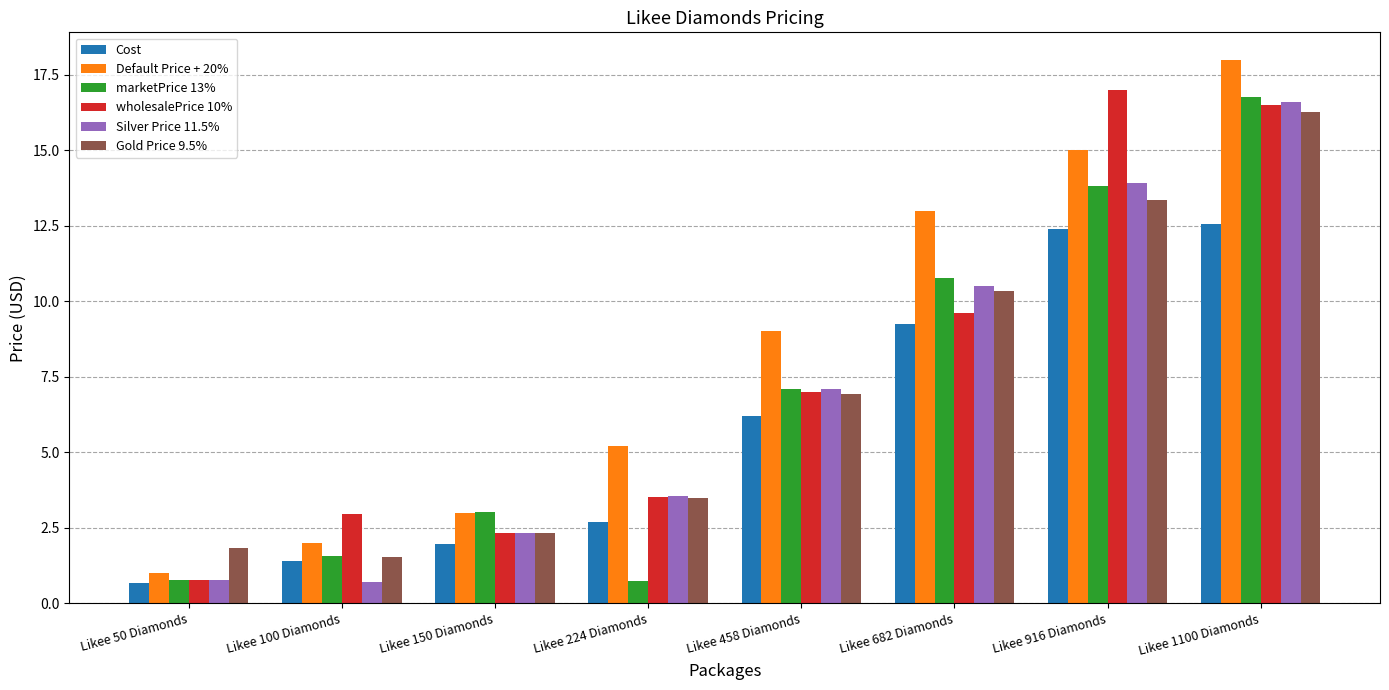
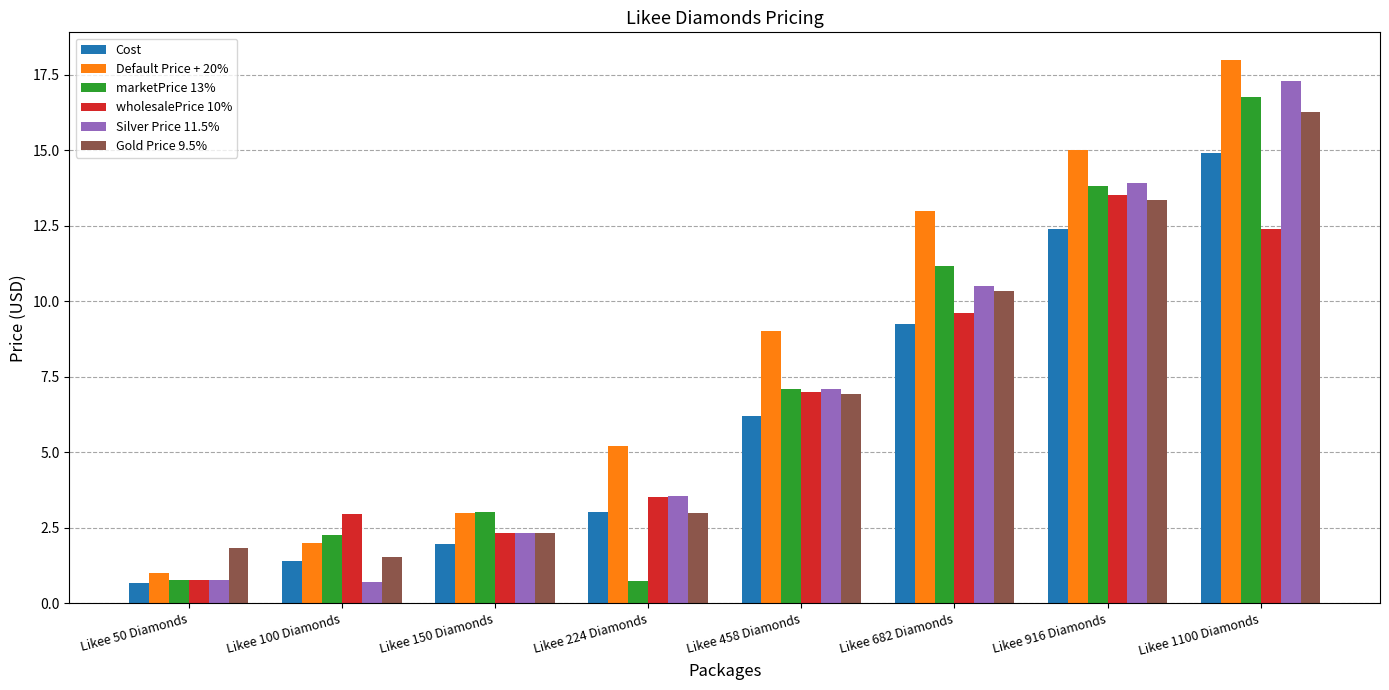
marketPrice 13%, Likee 100 Diamonds: 1.6 -> 2.3
Cost, Likee 224 Diamonds: 2.7 -> 3.0
Gold Price 9.5%, Likee 224 Diamonds: 3.5 -> 3.0
marketPrice 13%, Likee 682 Diamonds: 10.8 -> 11.2
wholesalePrice 10%, Likee 916 Diamonds: 17.0 -> 13.5
Cost, Likee 1100 Diamonds: 12.5 -> 14.9
wholesalePrice 10%, Likee 1100 Diamonds: 16.5 -> 12.4
Silver Price 11.5%, Likee 1100 Diamonds: 16.6 -> 17.3
